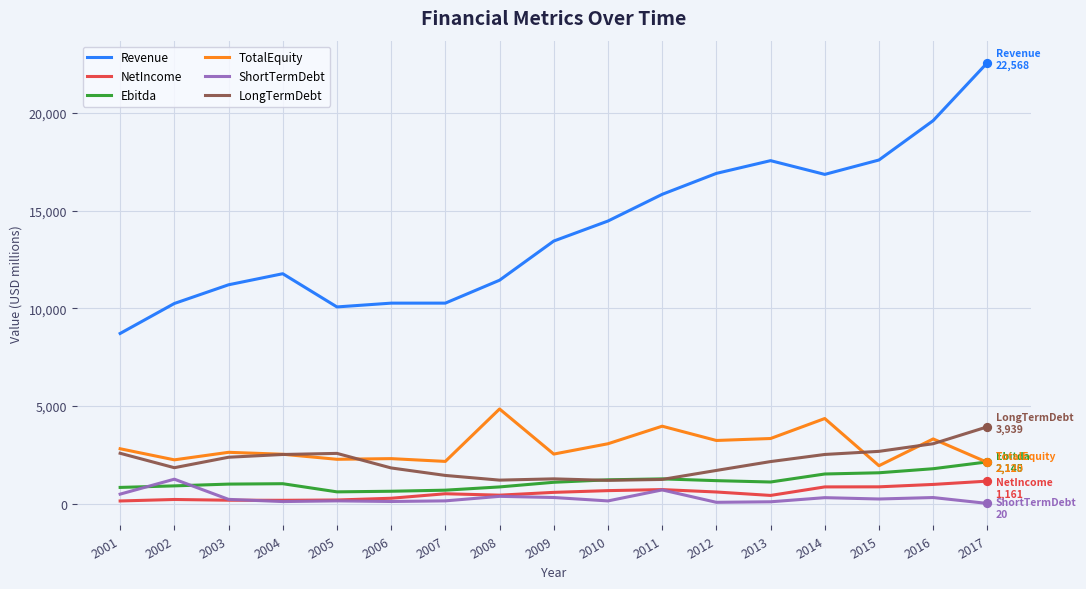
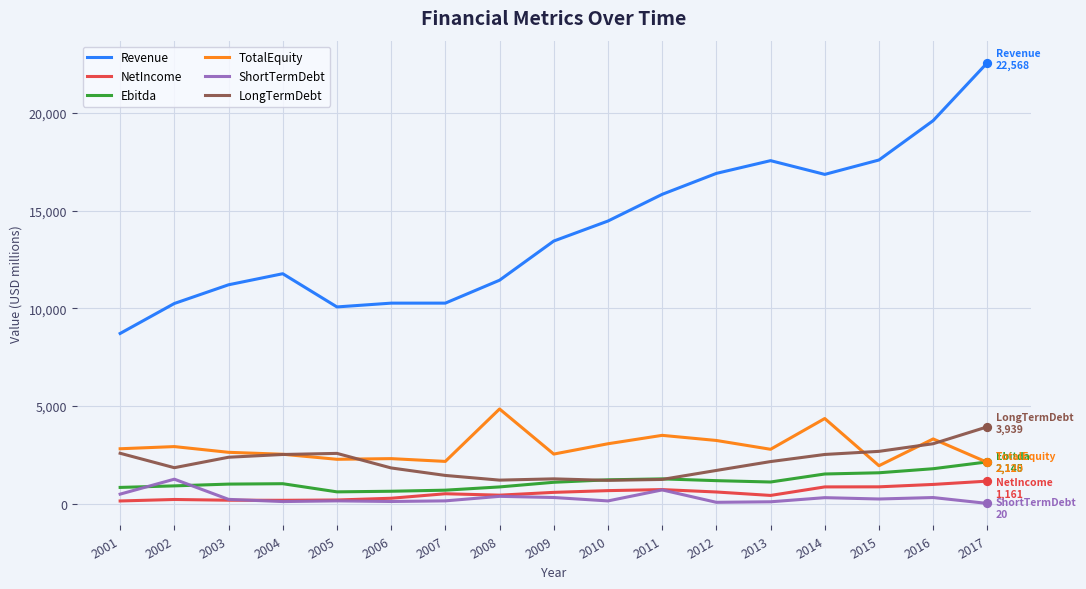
TotalEquity, 2002: 2,300 -> 2,900
TotalEquity, 2011: 4,000 -> 3,500
TotalEquity, 2013: 3,300 -> 2,800
